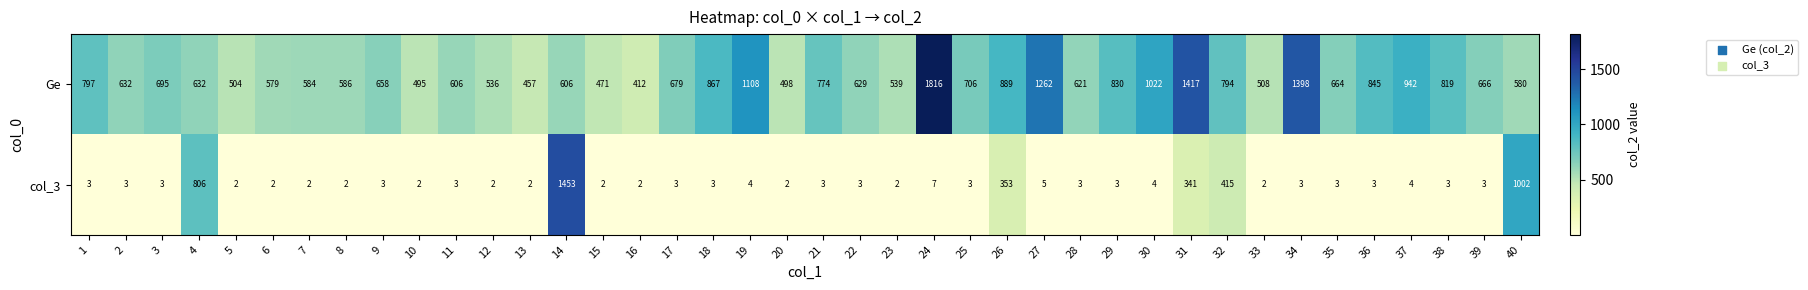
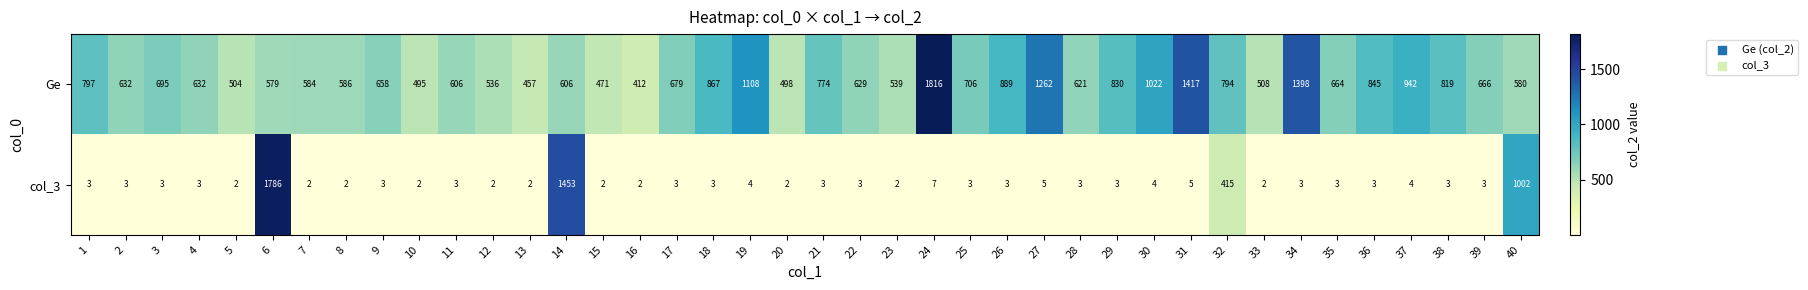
col_3, 4: 806 -> 3
col_3, 6: 2 -> 1786
col_3, 26: 353 -> 3
col_3, 31: 341 -> 5
